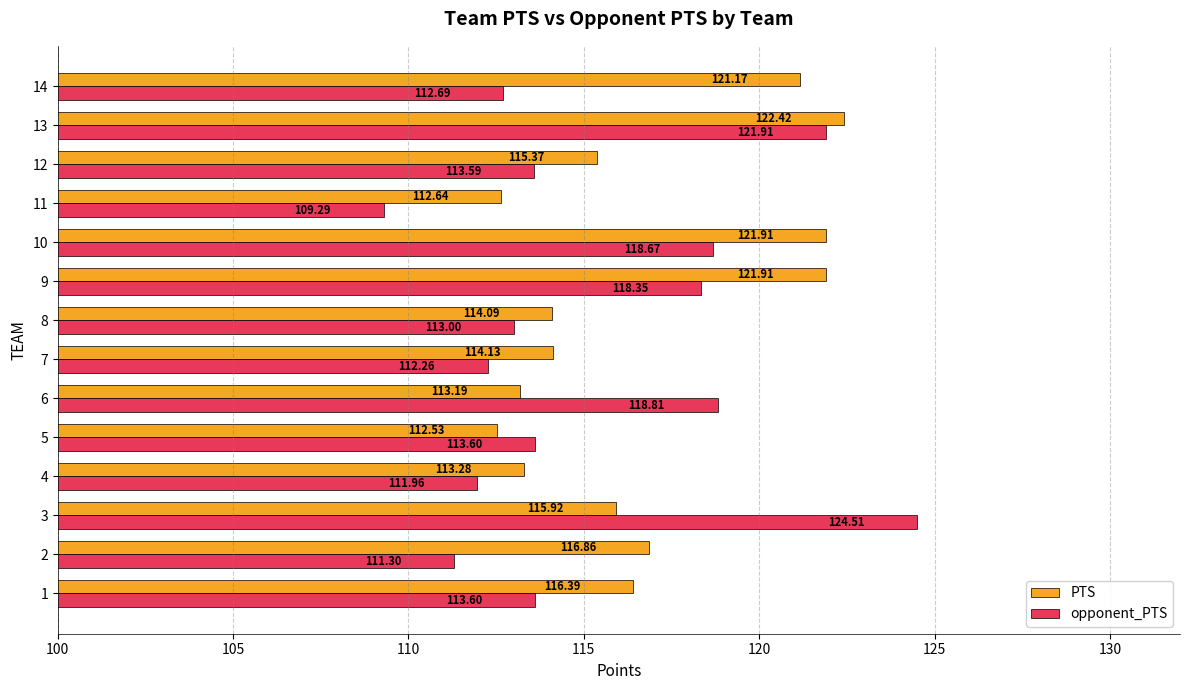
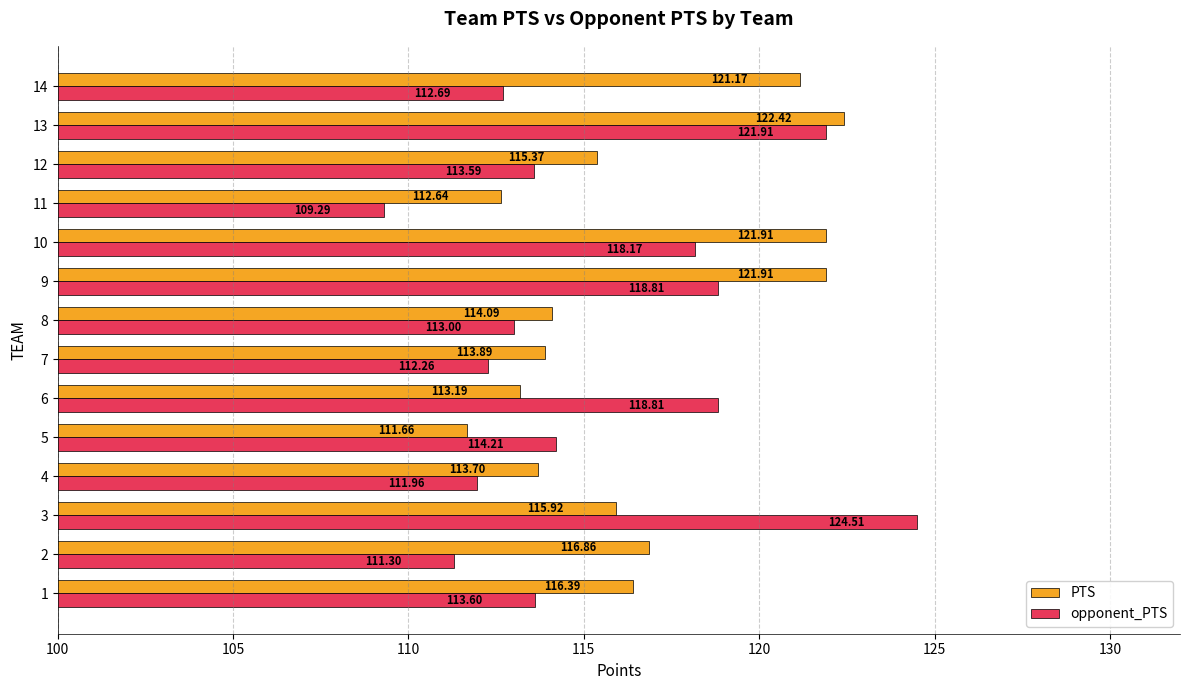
opponent_PTS, 10: 118.67 -> 118.17
opponent_PTS, 9: 118.35 -> 118.81
PTS, 7: 114.13 -> 113.89
PTS, 5: 112.53 -> 111.66
opponent_PTS, 5: 113.60 -> 114.21
PTS, 4: 113.28 -> 113.70
